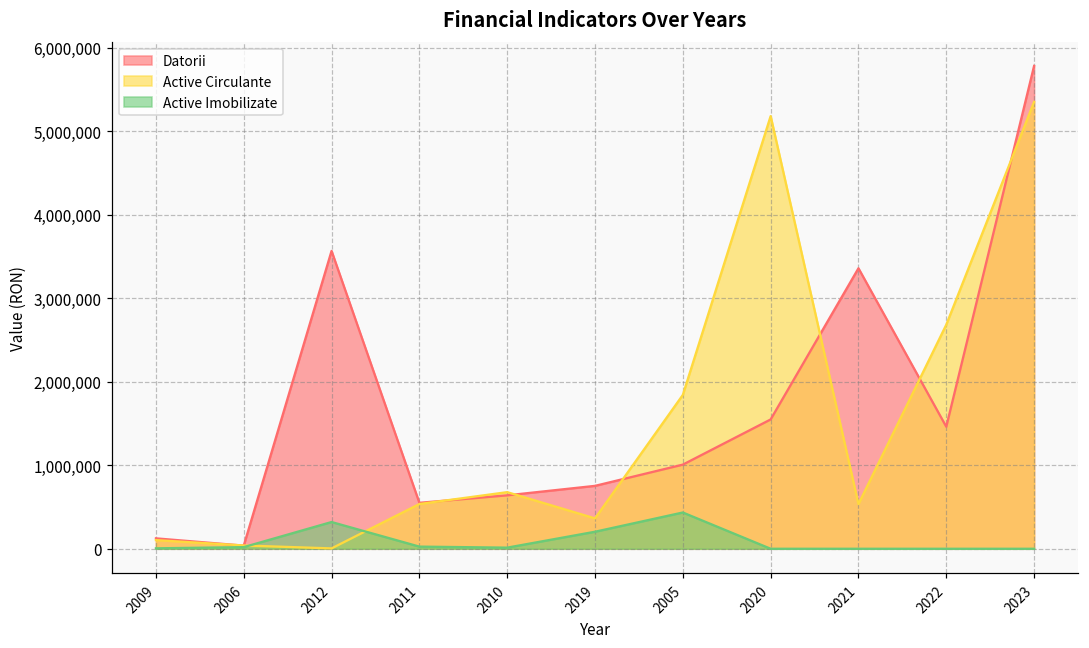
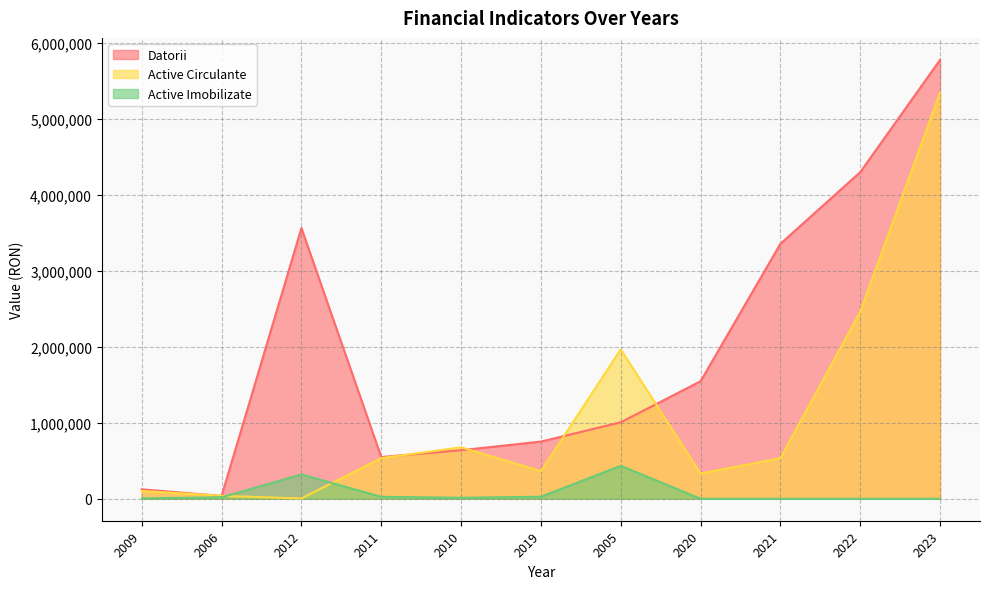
Active Imobilizate, 2019: 200,000 -> 0
Active Circulante, 2005: 1,800,000 -> 2,000,000
Active Circulante, 2020: 5,200,000 -> 300,000
Datorii, 2022: 1,500,000 -> 4,300,000
Active Circulante, 2022: 2,700,000 -> 2,500,000
